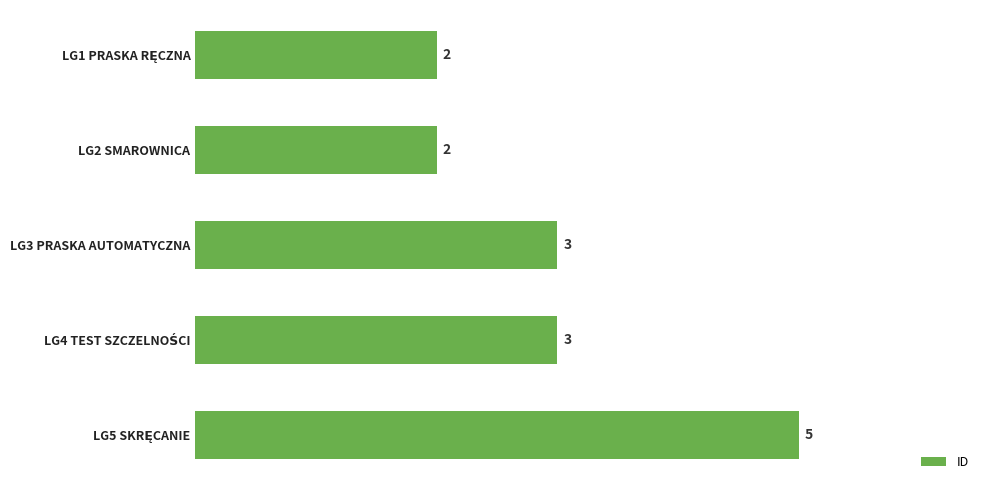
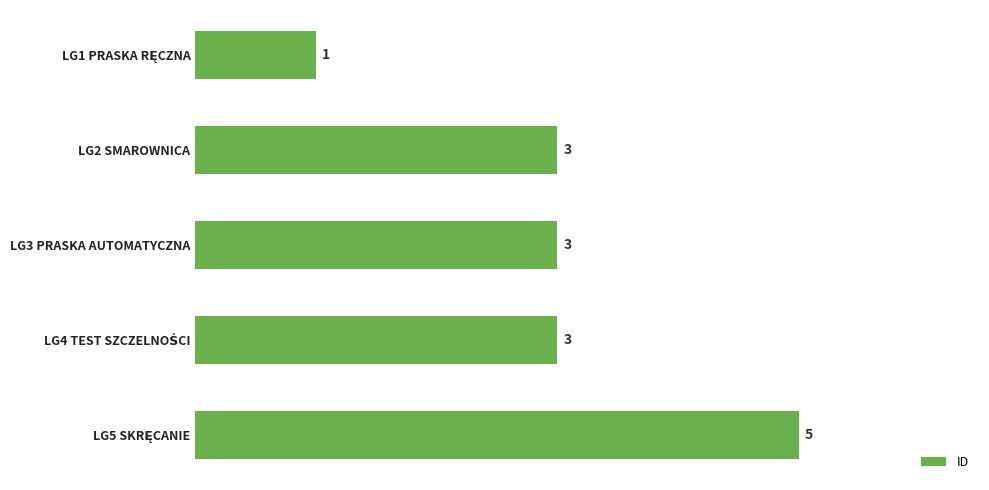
LG1 PRASKA RĘCZNA: 2 -> 1
LG2 SMAROWNICA: 2 -> 3
